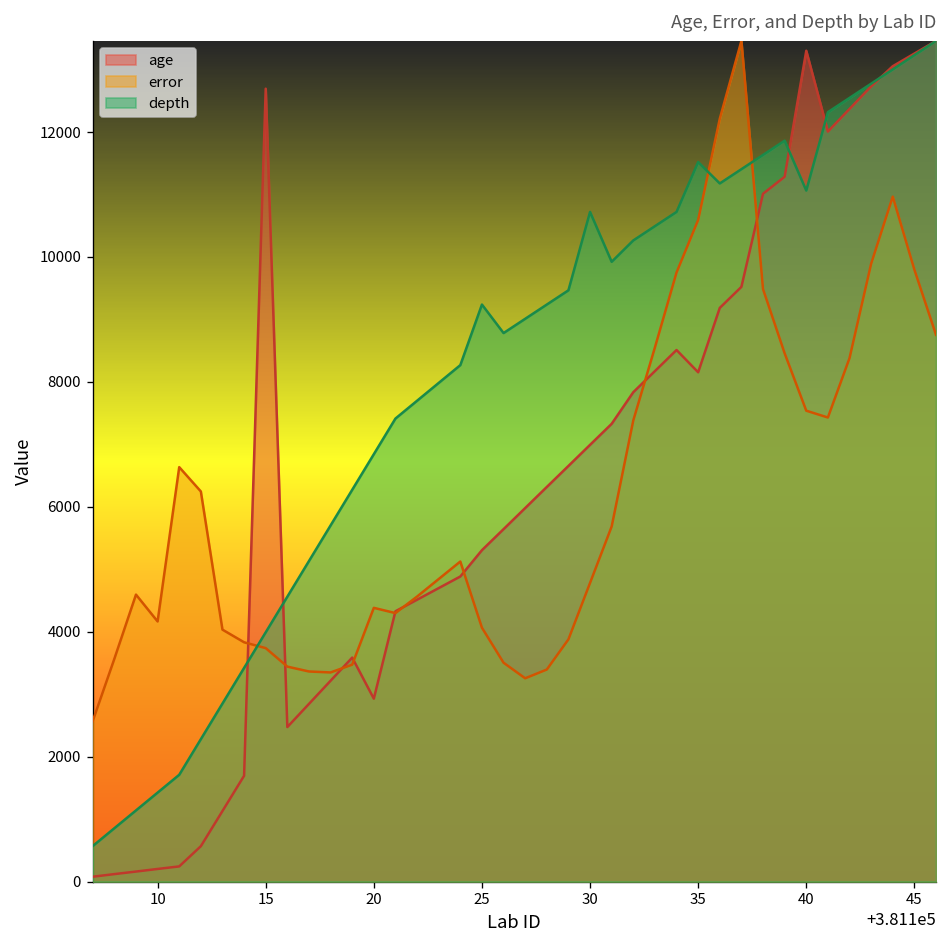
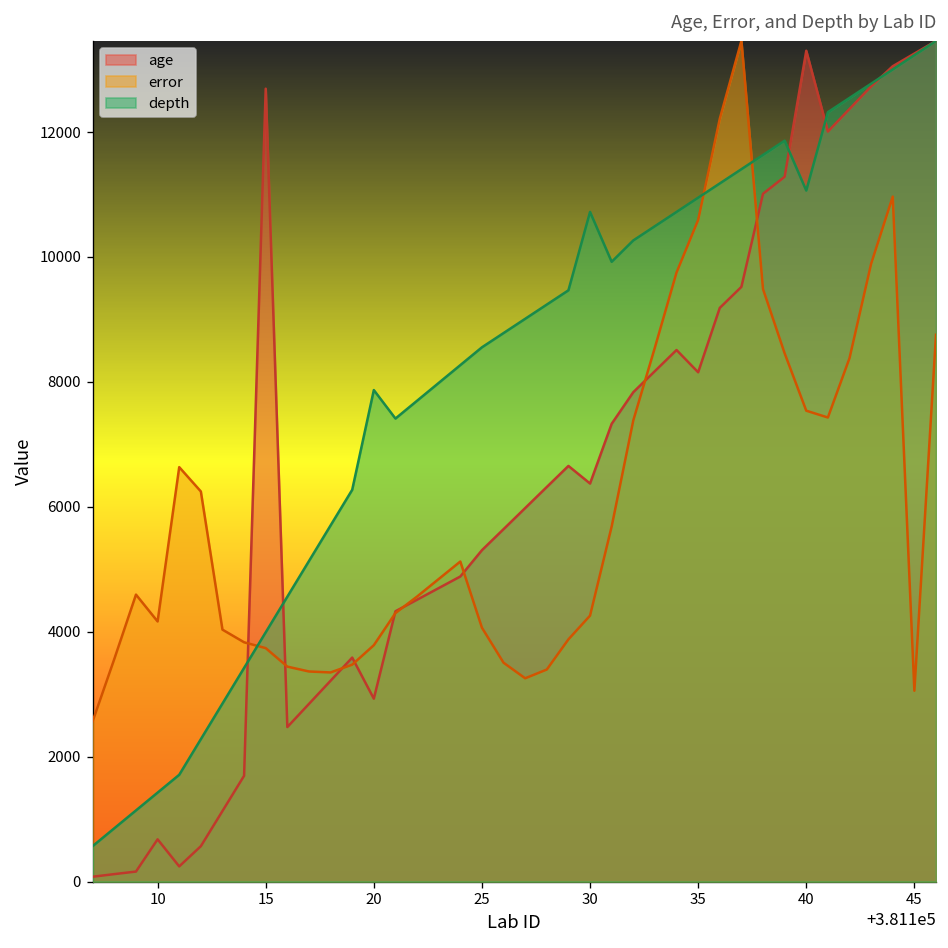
age, 10: 200 -> 700
error, 20: 4400 -> 3800
depth, 20: 6800 -> 7900
depth, 25: 9200 -> 8600
age, 30: 7000 -> 6400
error, 30: 4800 -> 4300
depth, 35: 11500 -> 10900
error, 45: 9800 -> 3100
